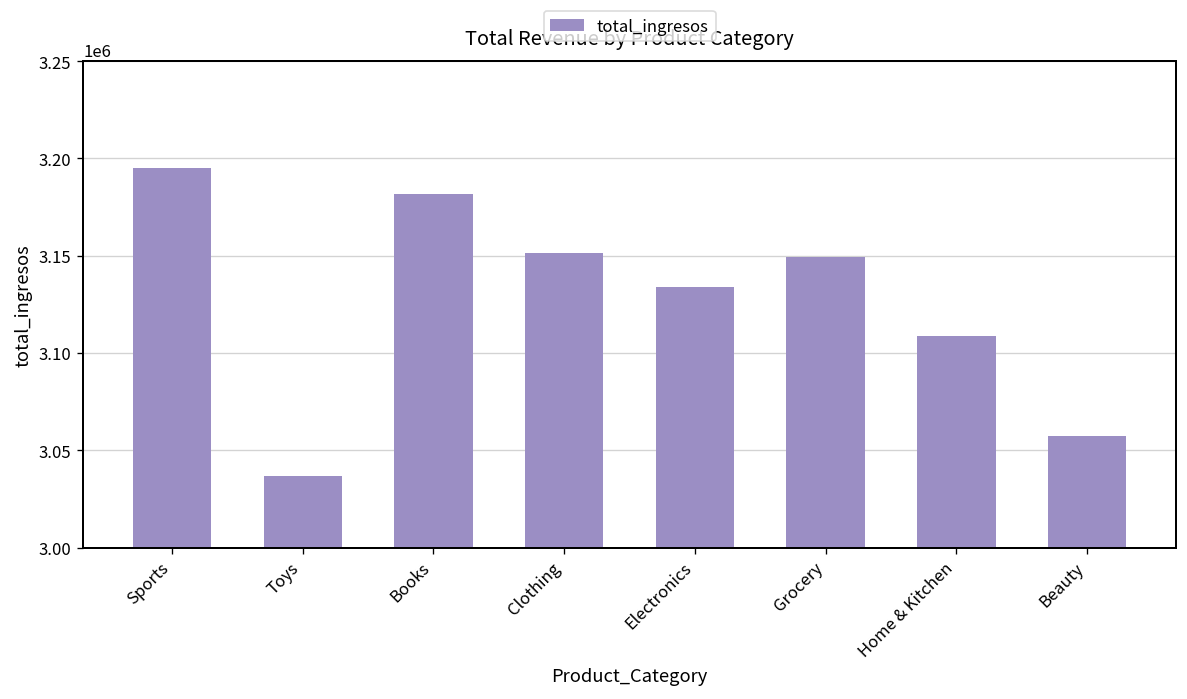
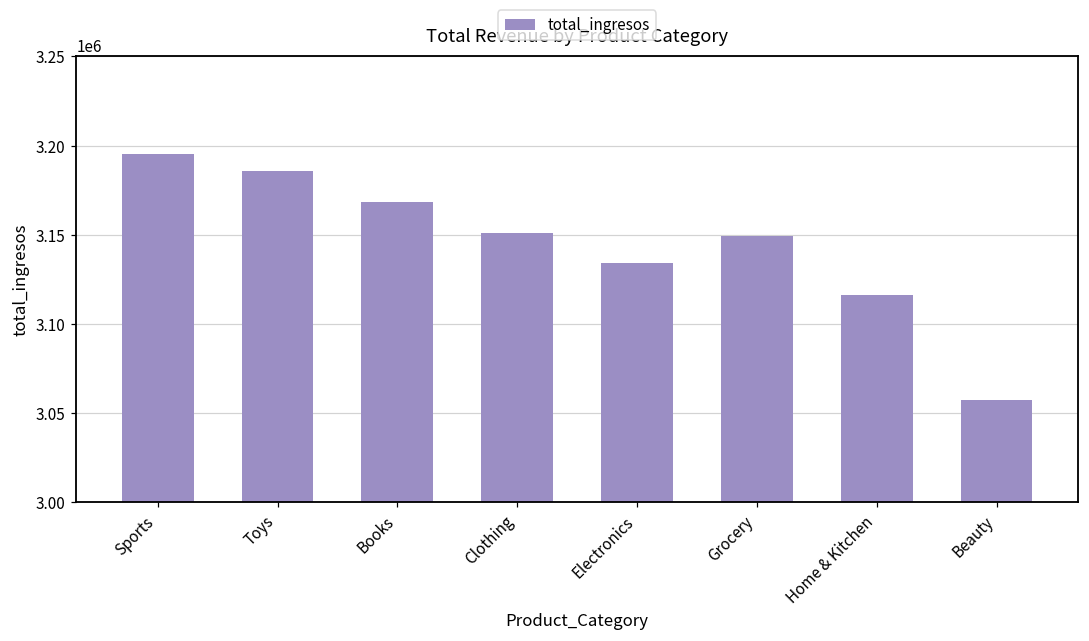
Toys: 3037000 -> 3186000
Books: 3182000 -> 3168000
Home & Kitchen: 3109000 -> 3116000
